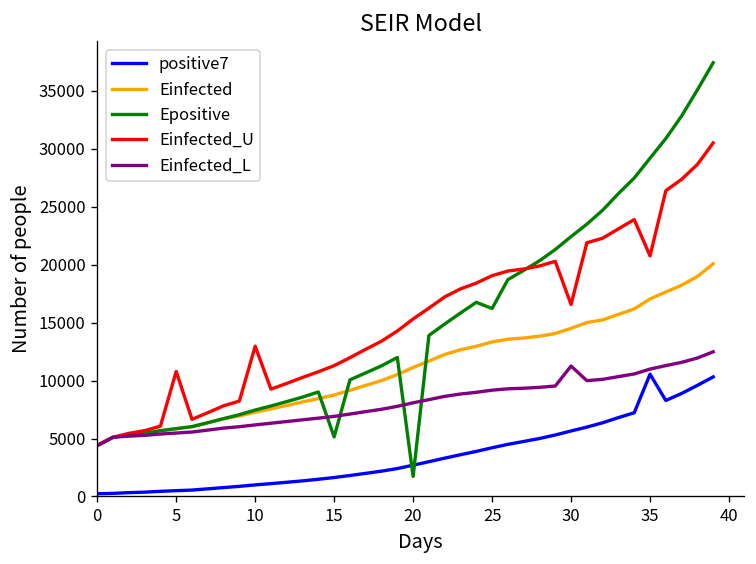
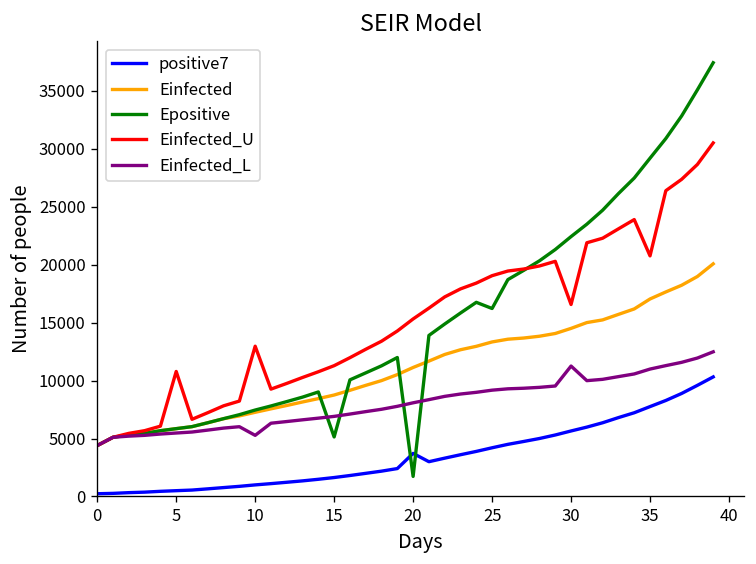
Einfected_L, 10: 6000 -> 5000
positive7, 20: 3000 -> 4000
positive7, 35: 11000 -> 8000
